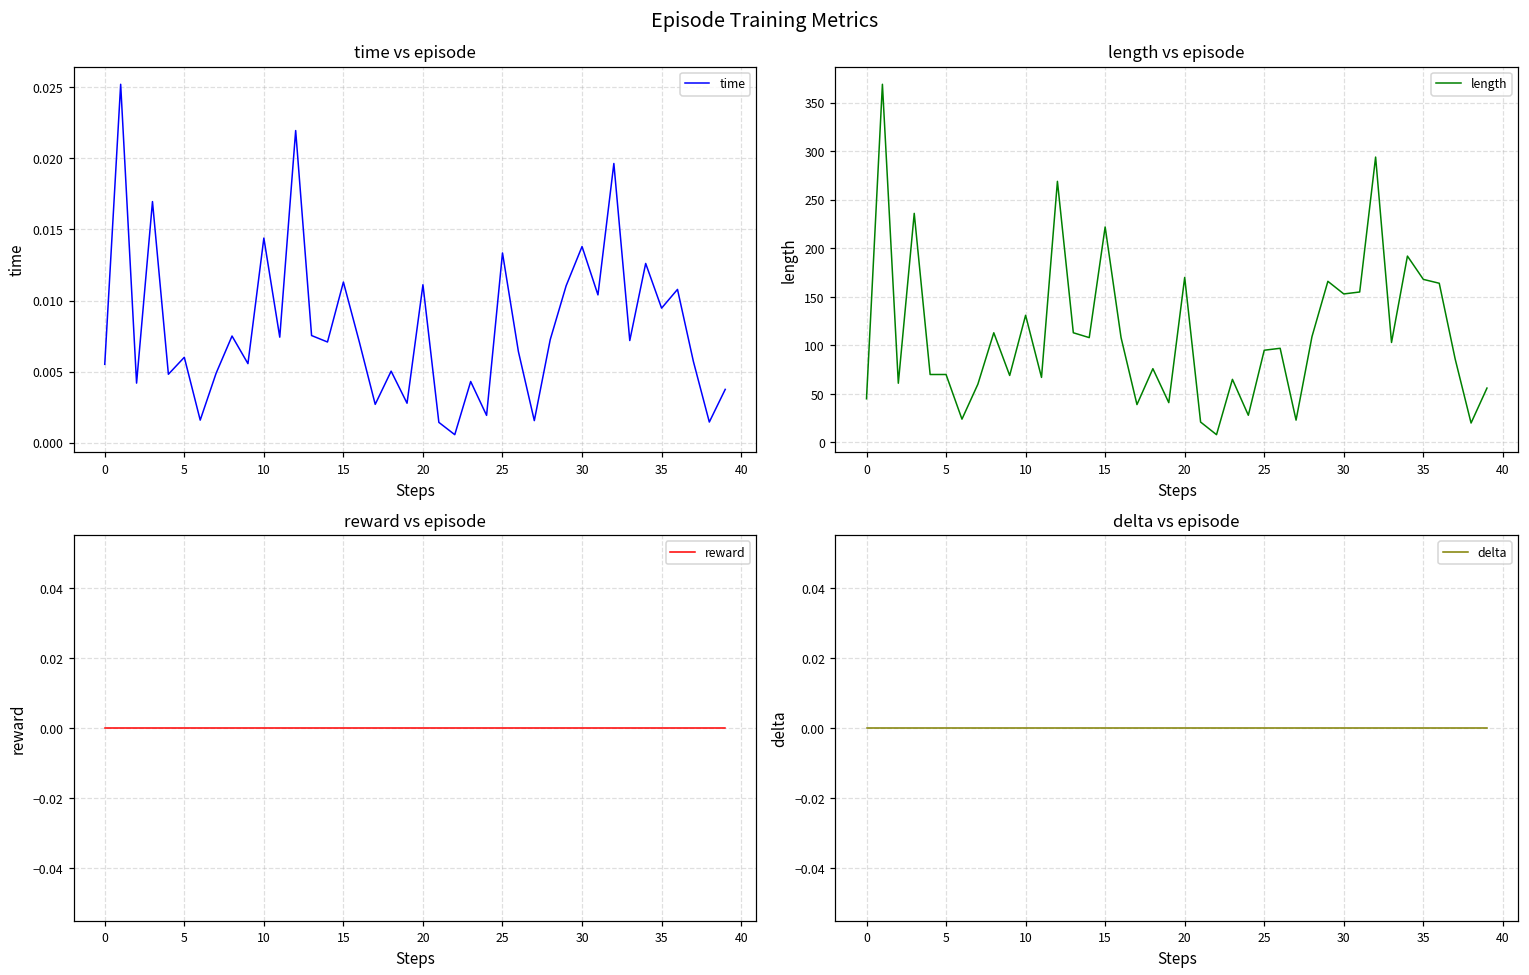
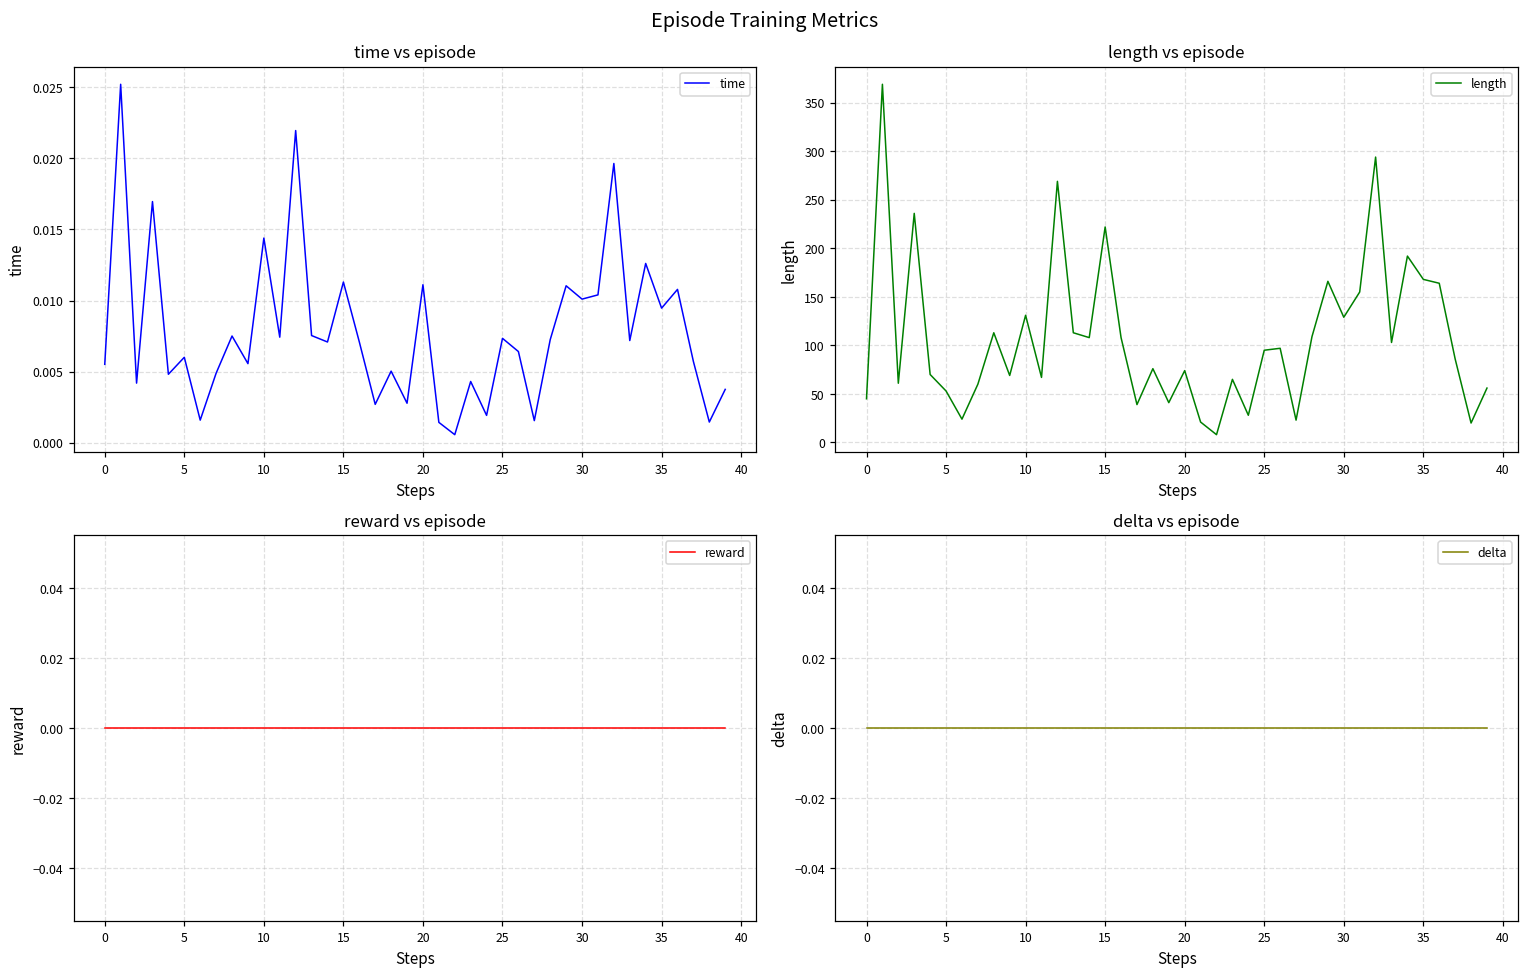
time vs episode, 25: 0.0134 -> 0.0073
time vs episode, 30: 0.0138 -> 0.0101
length vs episode, 5: 70 -> 50
length vs episode, 20: 170 -> 70
length vs episode, 30: 150 -> 130
